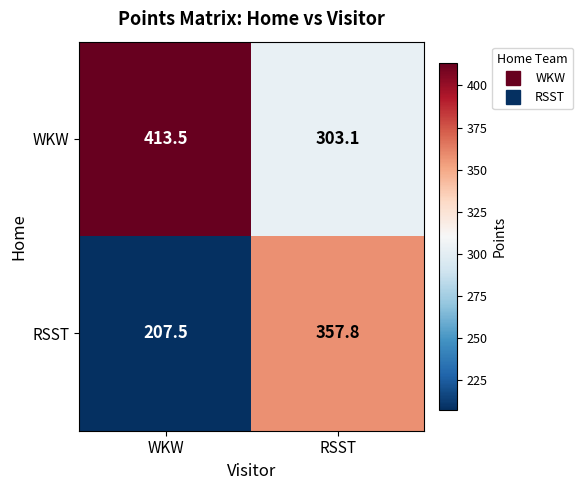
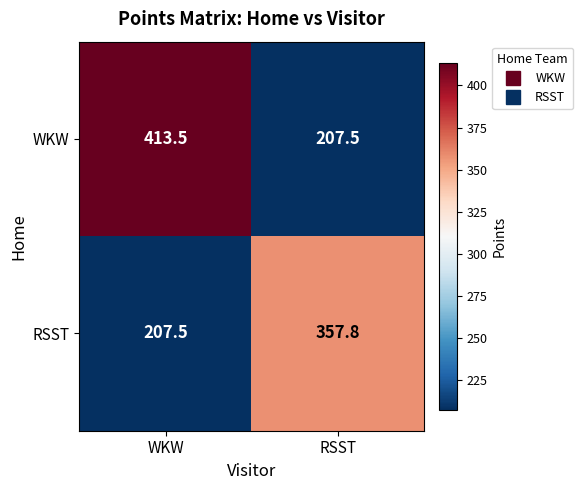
WKW, RSST: 303.1 -> 207.5
